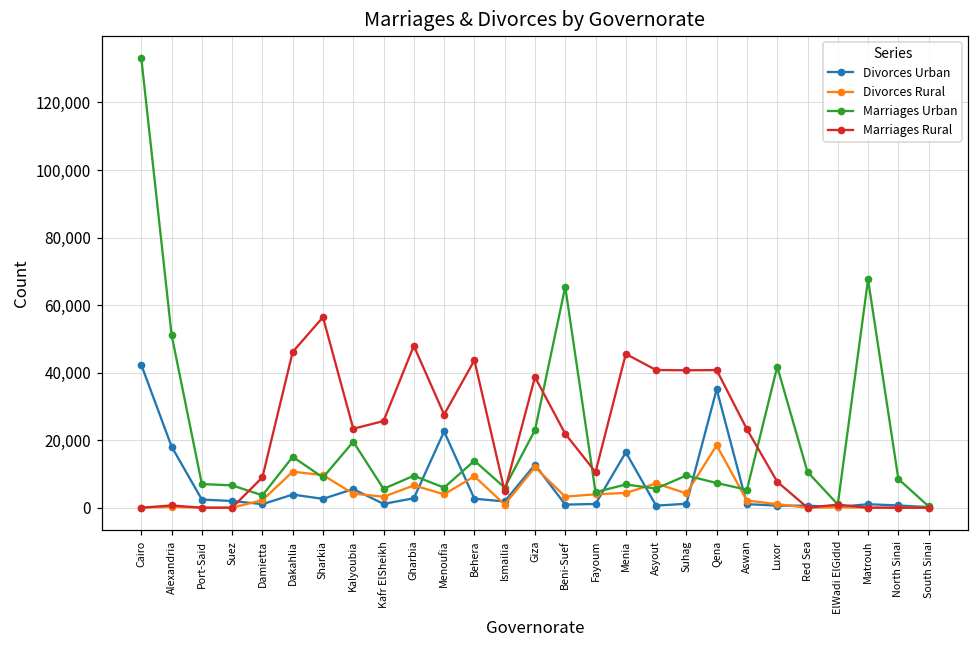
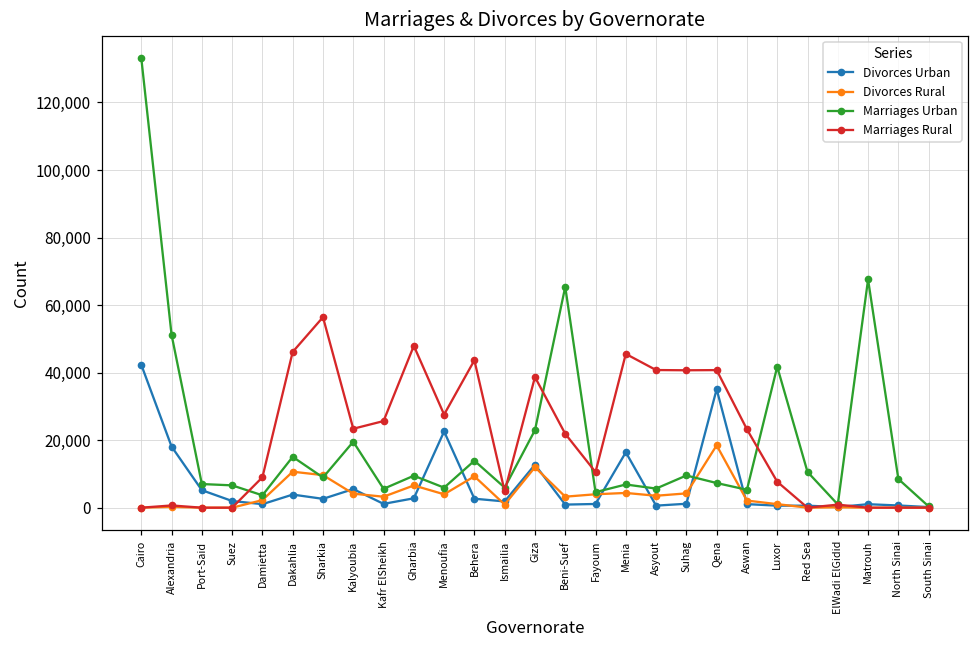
Divorces Urban, Port-Said: 2,000 -> 5,000
Divorces Rural, Asyout: 7,000 -> 4,000
